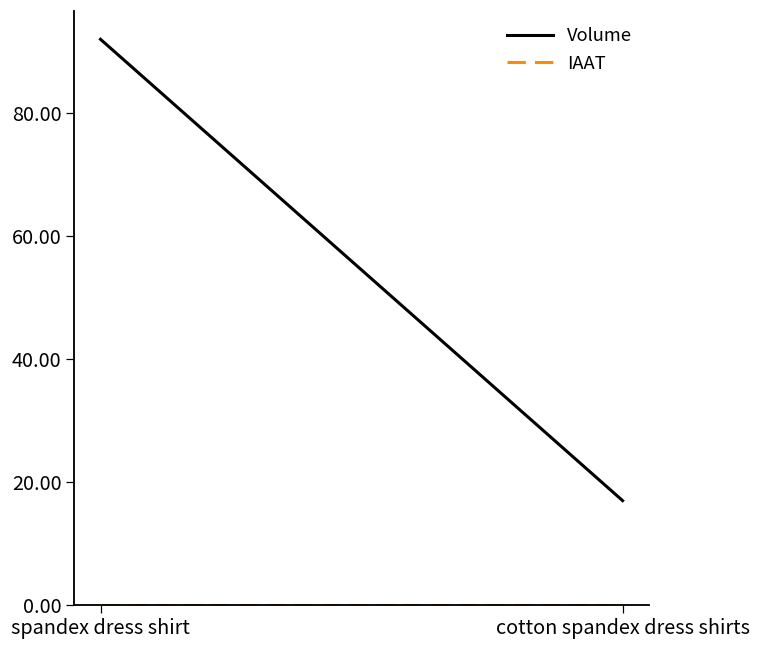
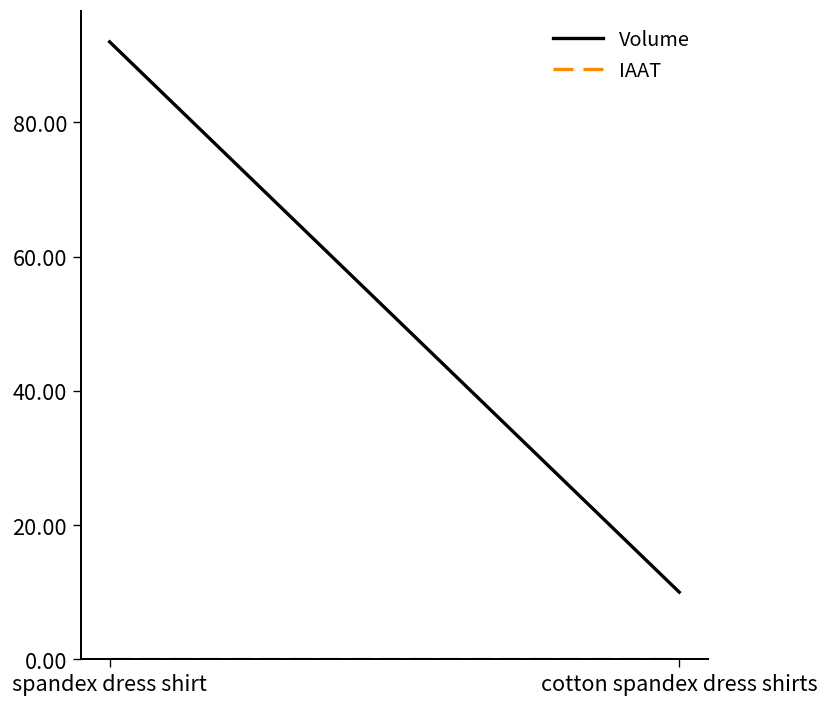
Volume, cotton spandex dress shirts: 17 -> 10
